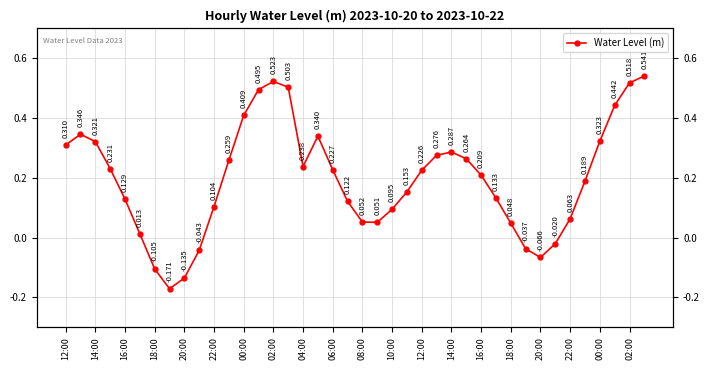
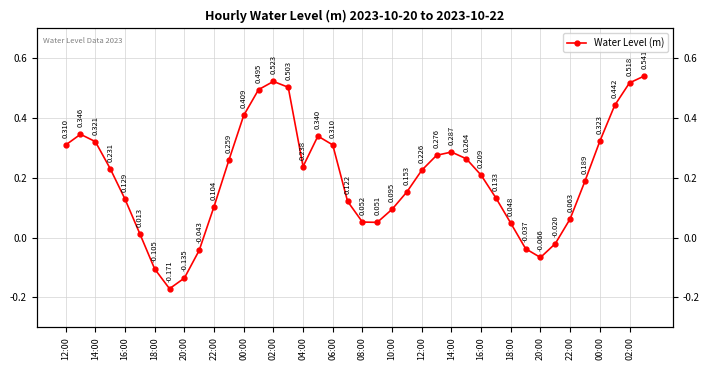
06:00: 0.227 -> 0.310
